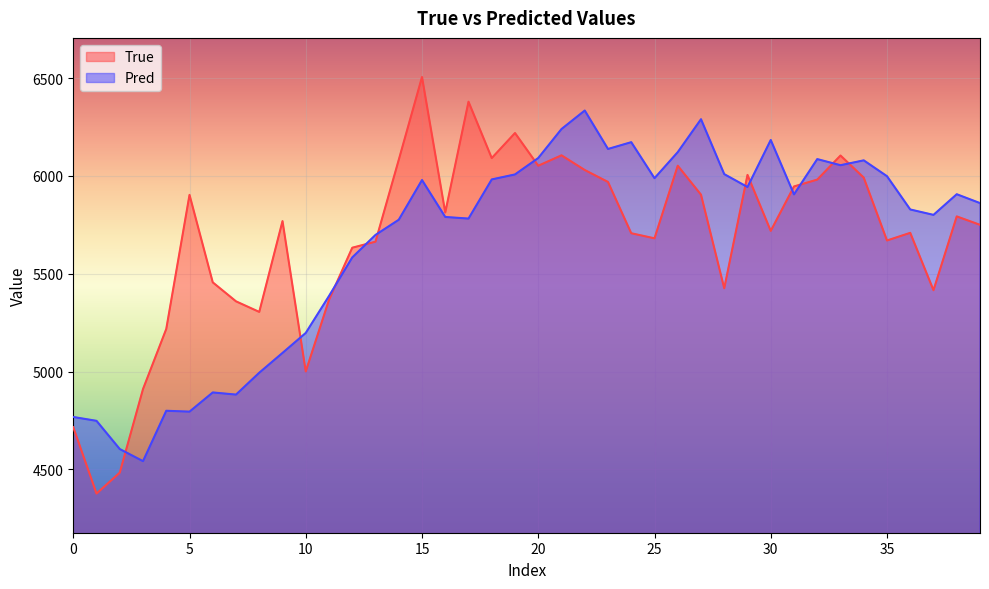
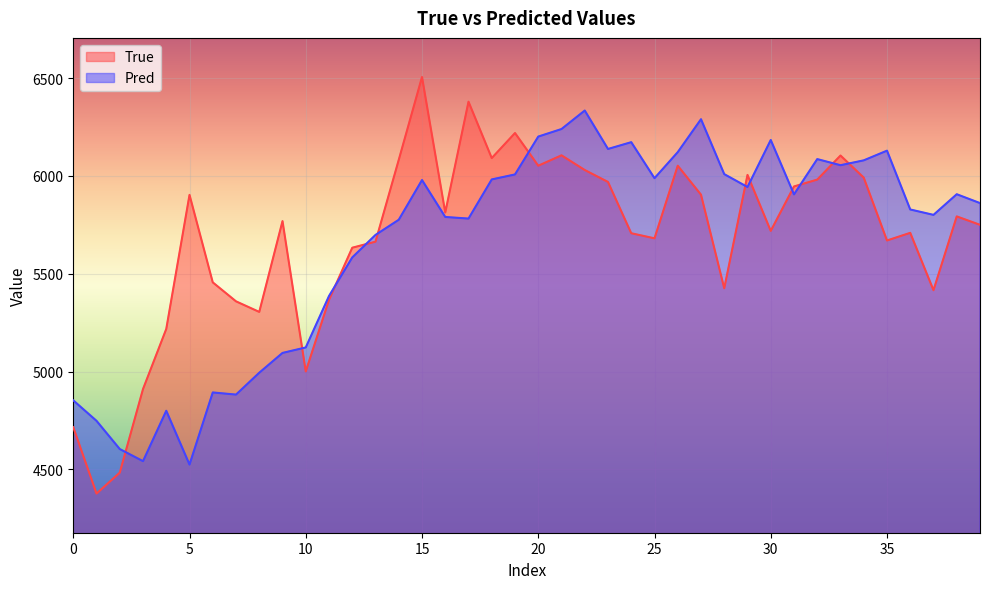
Pred, 0: 4770 -> 4850
Pred, 5: 4800 -> 4530
Pred, 10: 5200 -> 5120
Pred, 20: 6090 -> 6200
Pred, 35: 6000 -> 6130
